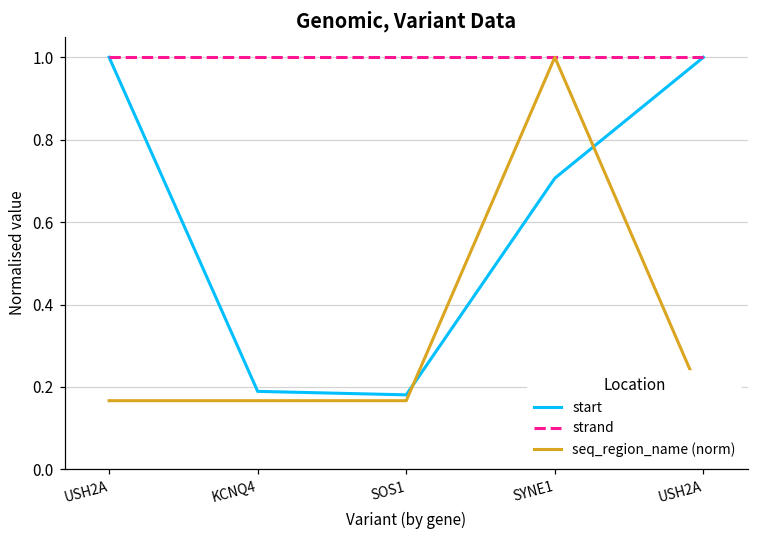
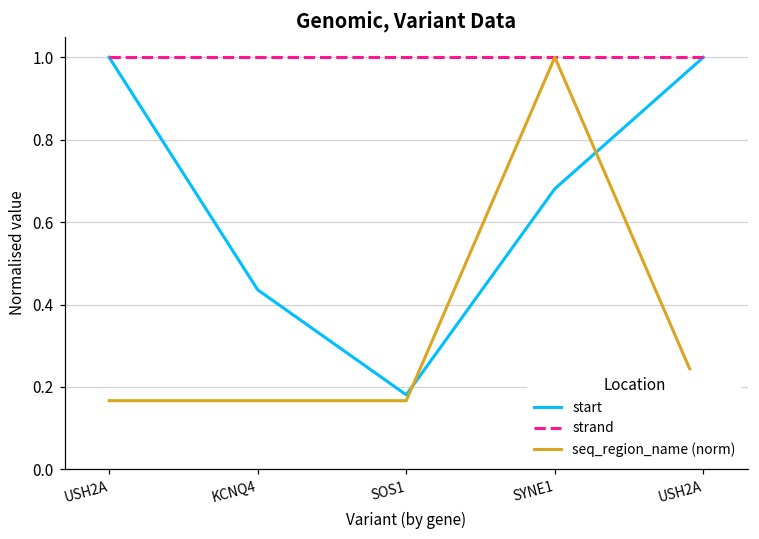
start, KCNQ4: 0.19 -> 0.44
start, SYNE1: 0.71 -> 0.68
